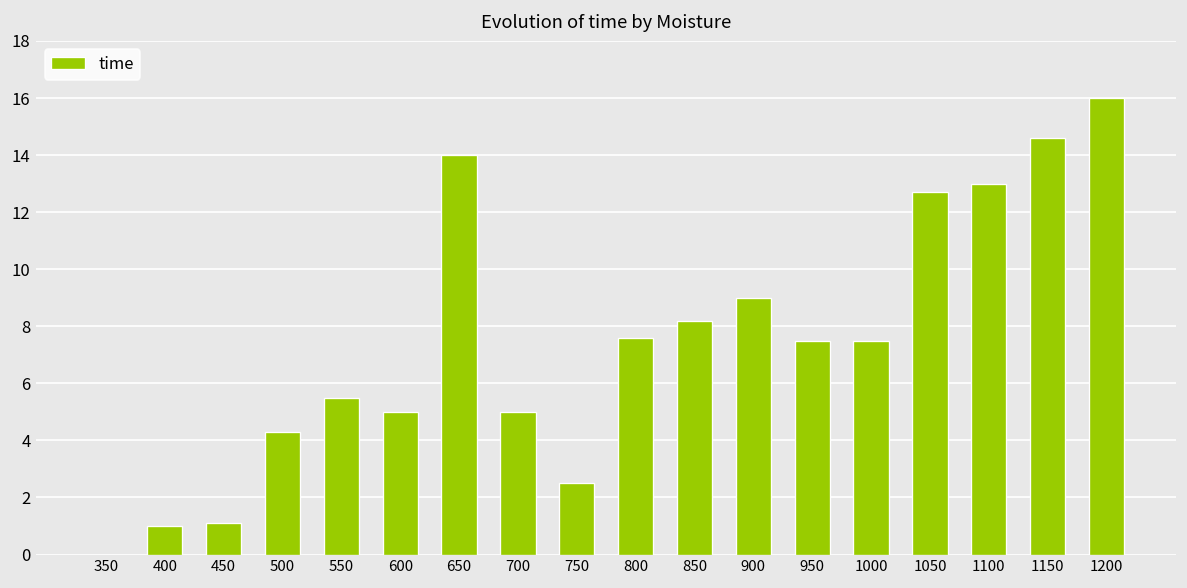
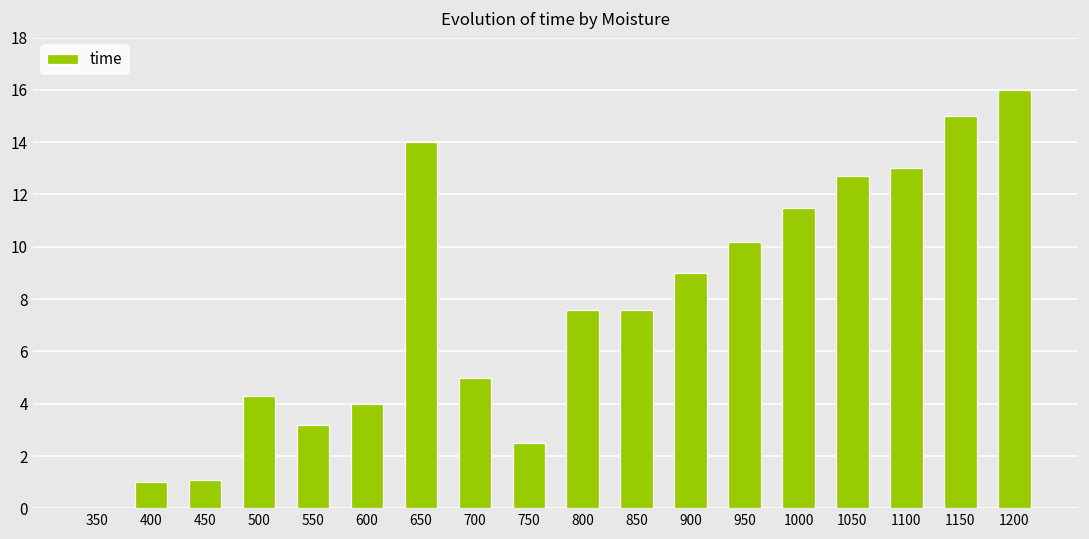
550: 5.5 -> 3.2
600: 5 -> 4
850: 8.2 -> 7.6
950: 7.5 -> 10.2
1000: 7.5 -> 11.5
1150: 14.6 -> 15.0
